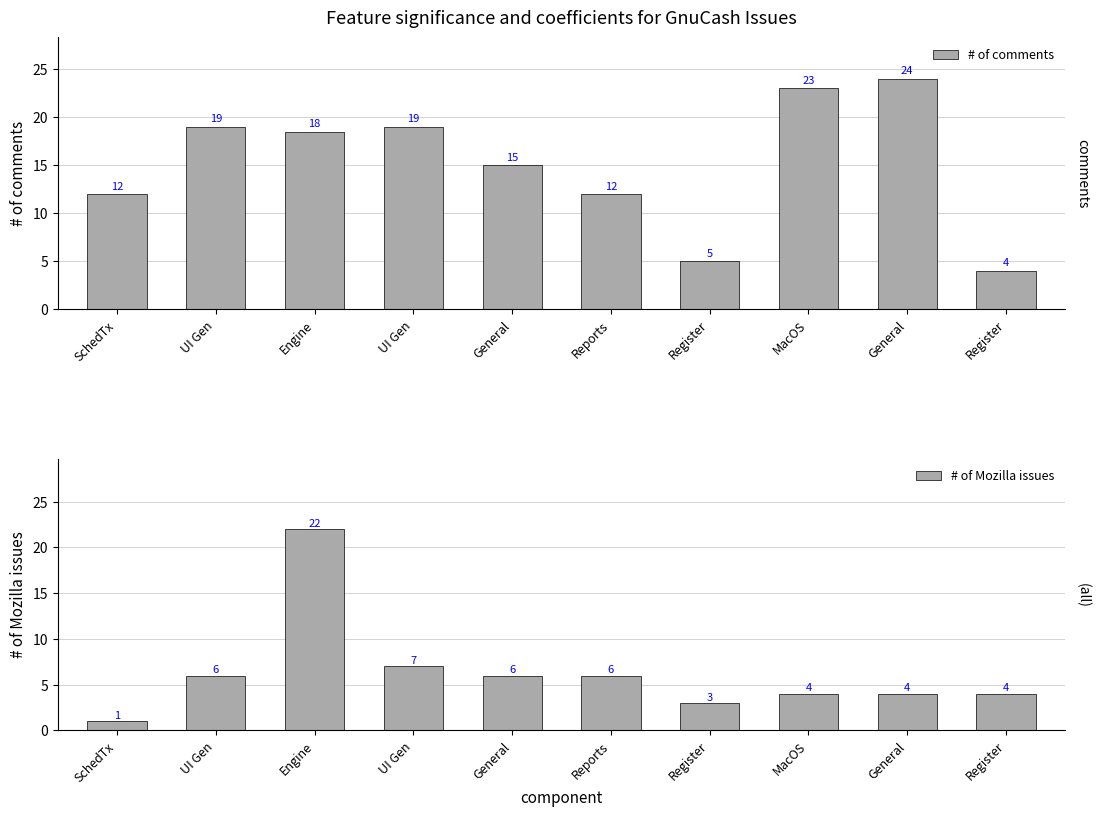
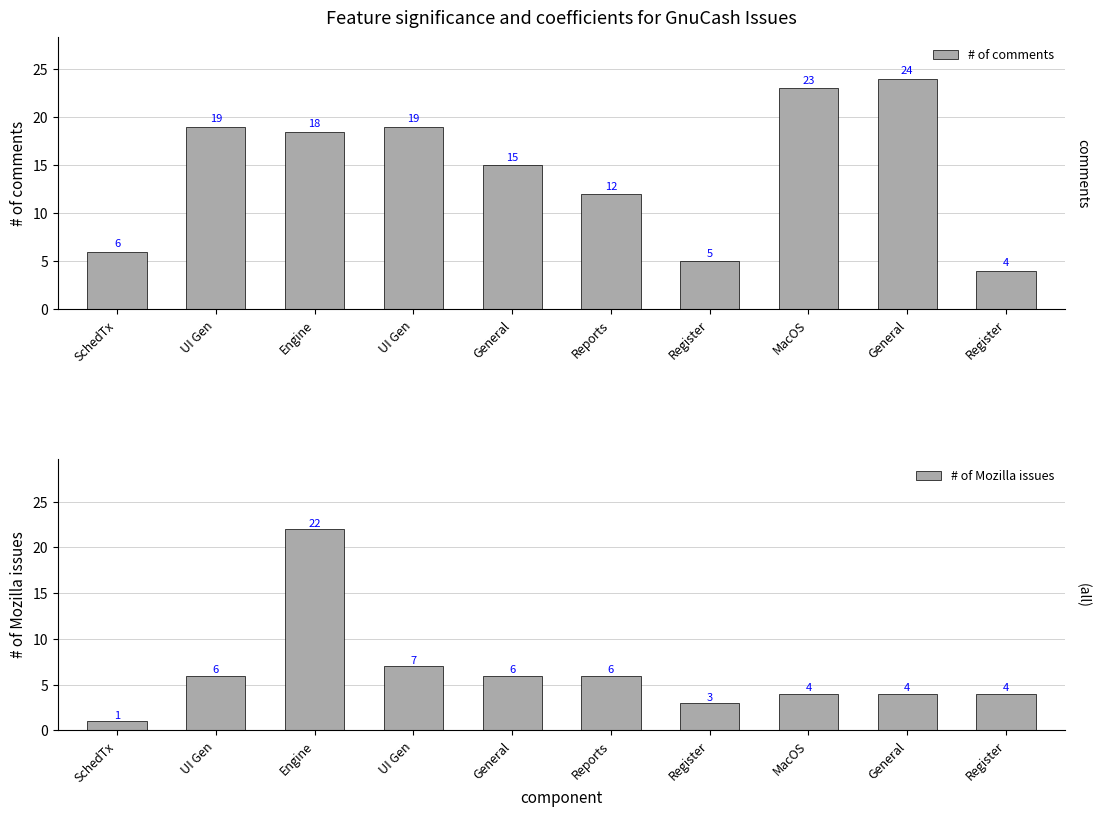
Feature significance and coefficients for GnuCash Issues, SchedTx: 12 -> 6
